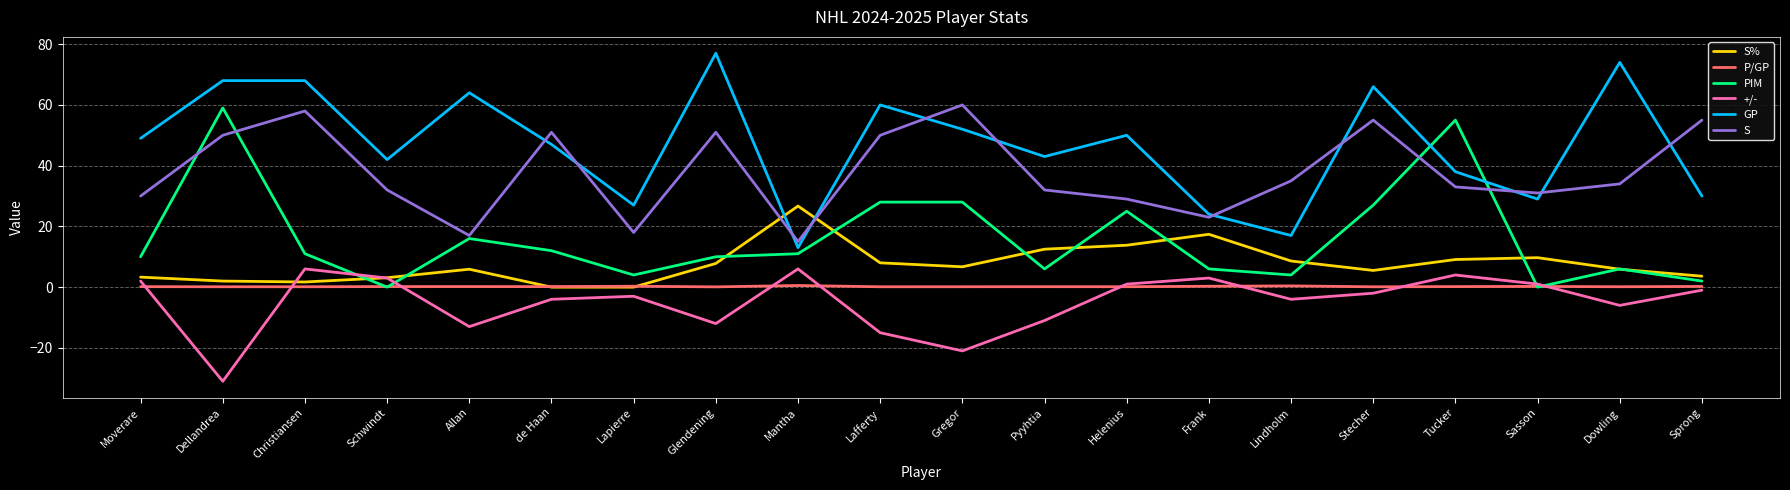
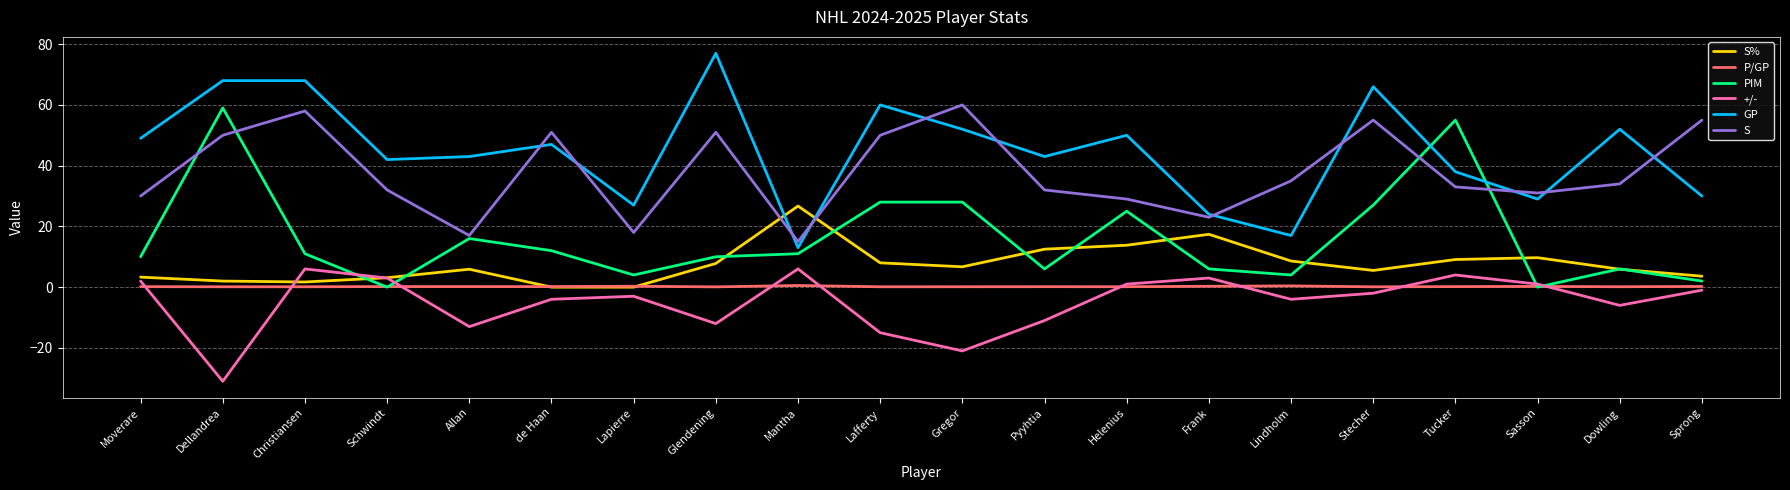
GP, Allan: 64 -> 43
GP, Dowling: 74 -> 52
